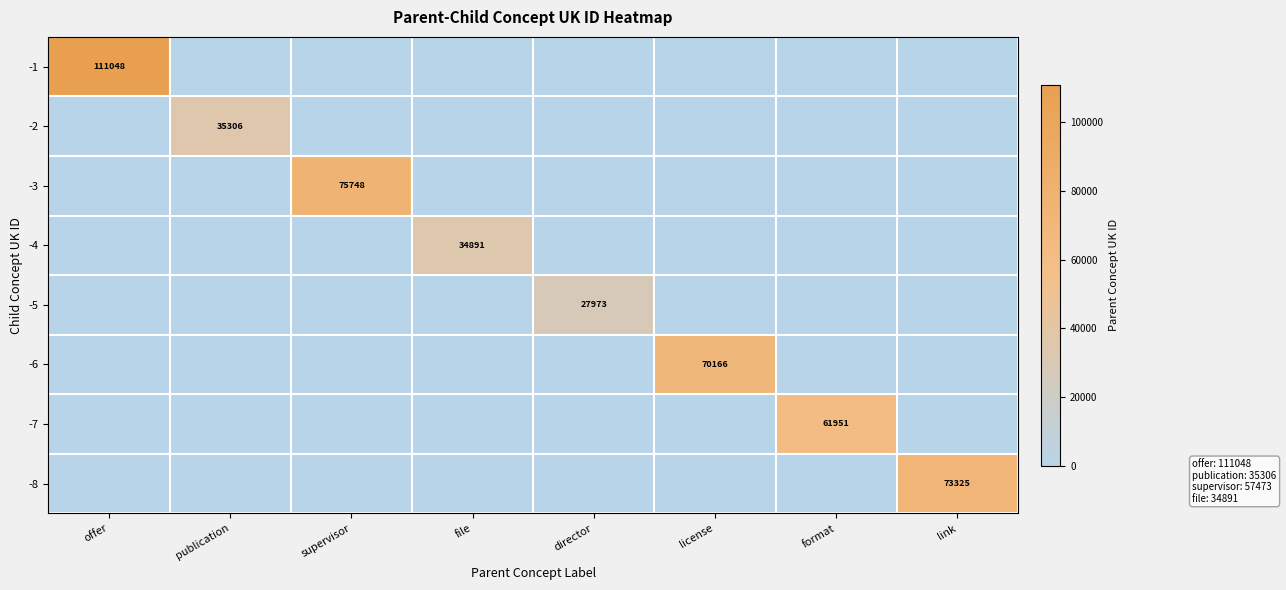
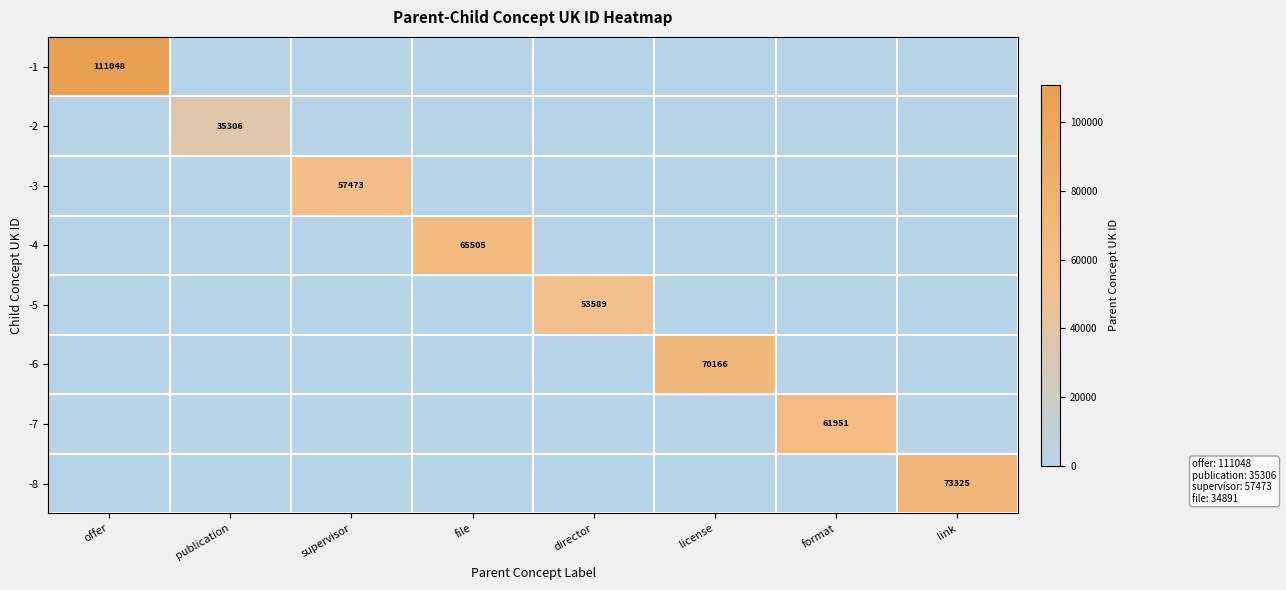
-3, supervisor: 75748 -> 57473
-4, file: 34891 -> 65505
-5, director: 27973 -> 53589
